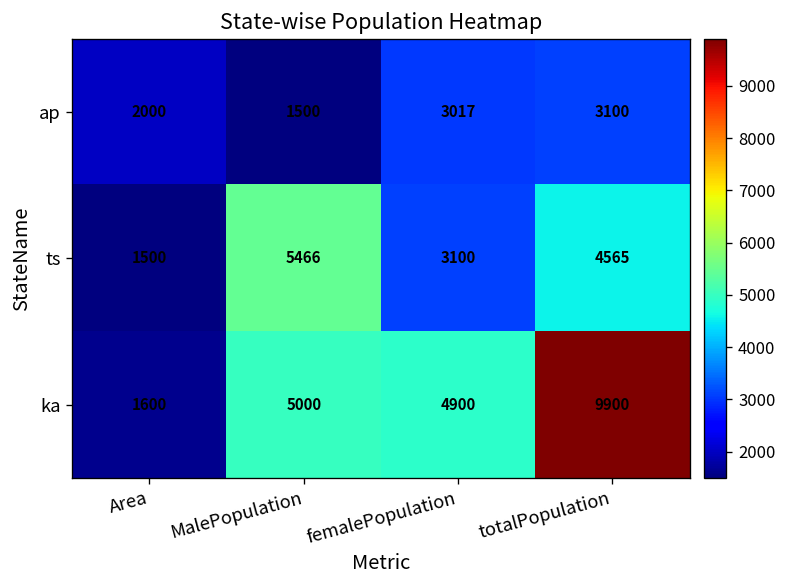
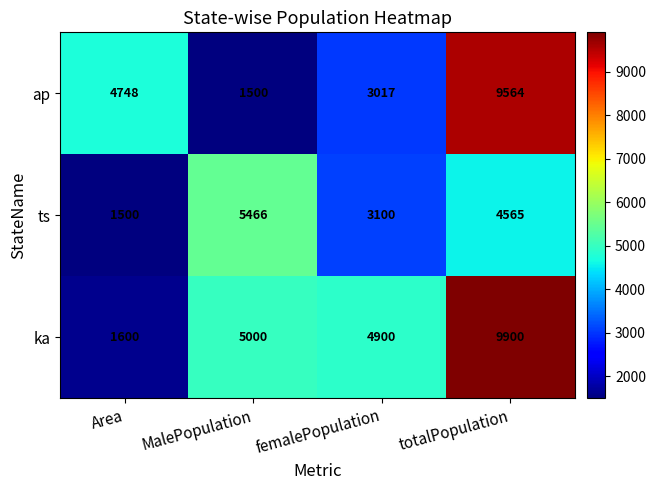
ap, Area: 2000 -> 4748
ap, totalPopulation: 3100 -> 9564
